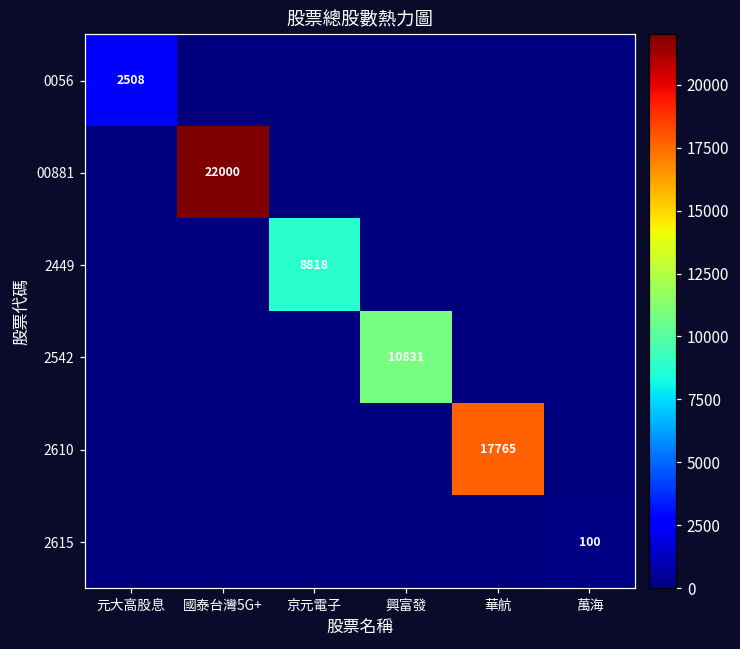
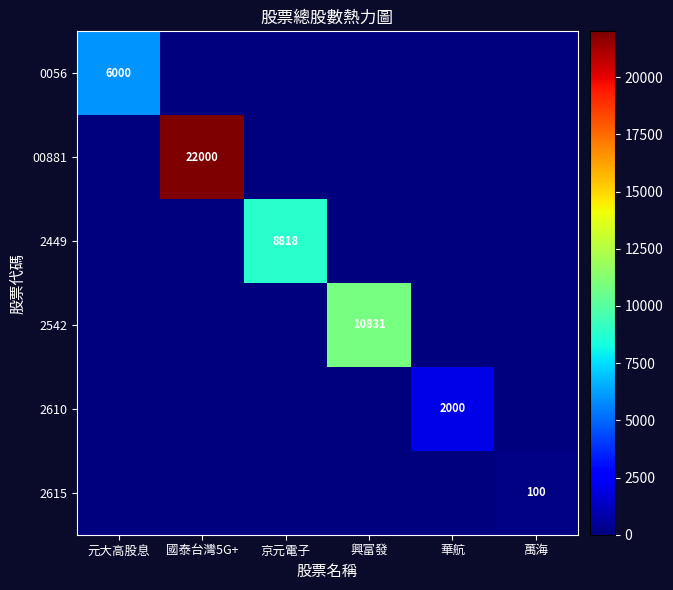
0056, 元大高股息: 2508 -> 6000
2610, 華航: 17765 -> 2000
